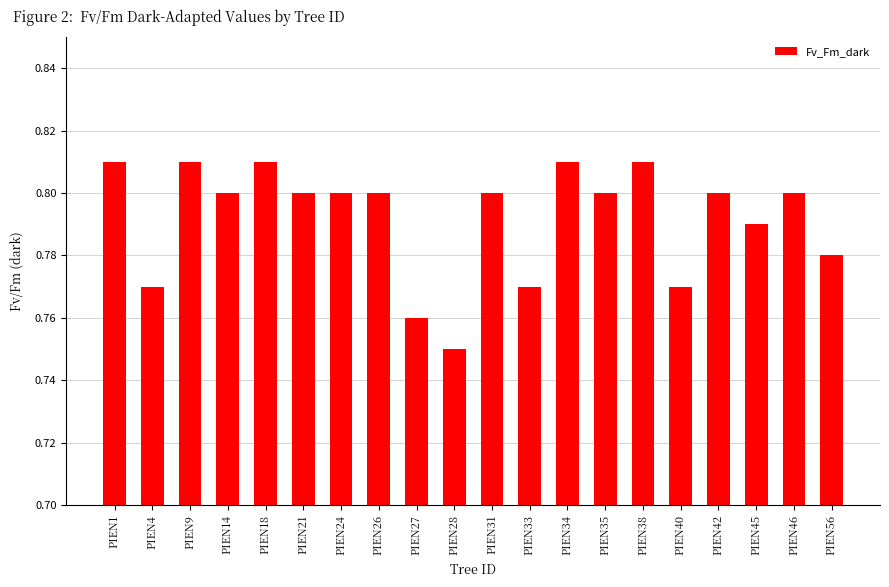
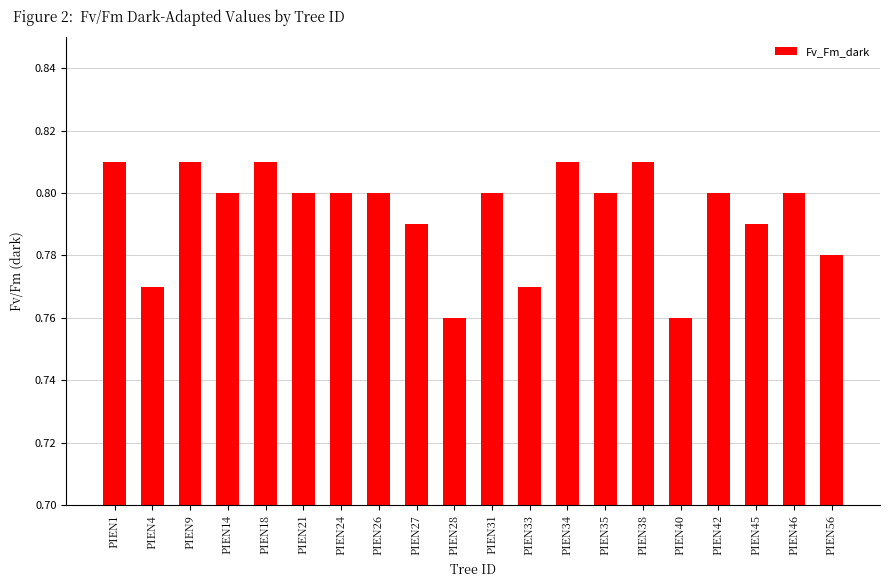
PIEN27: 0.76 -> 0.79
PIEN28: 0.75 -> 0.76
PIEN40: 0.77 -> 0.76
